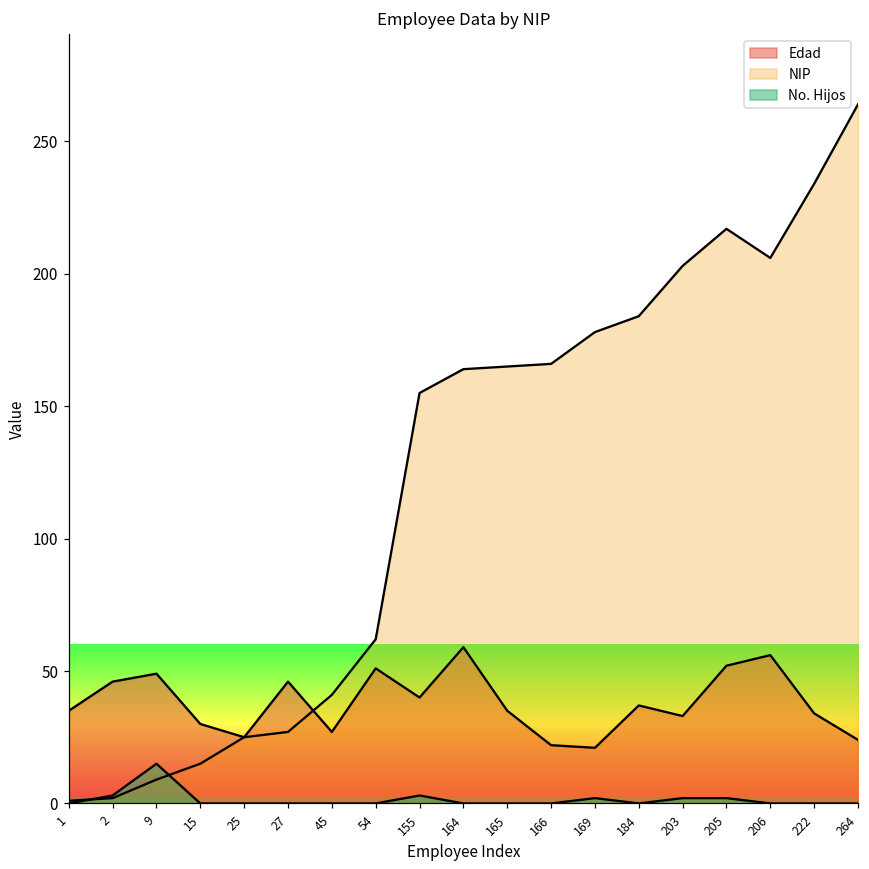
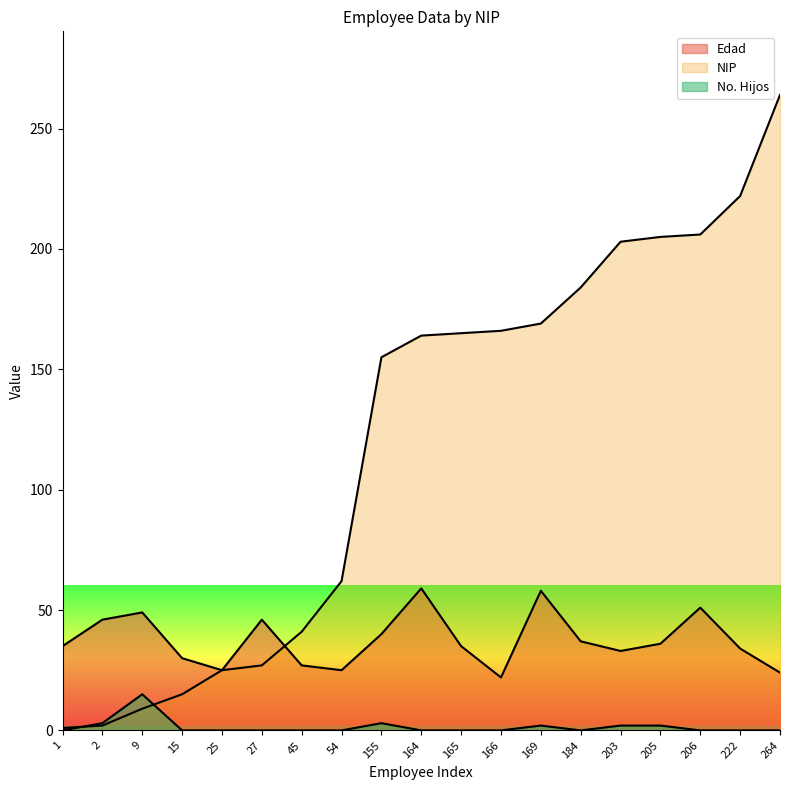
Edad, 54: 51 -> 25
Edad, 169: 21 -> 58
NIP, 169: 178 -> 169
Edad, 205: 52 -> 36
NIP, 205: 217 -> 205
Edad, 206: 56 -> 51
NIP, 222: 234 -> 222
